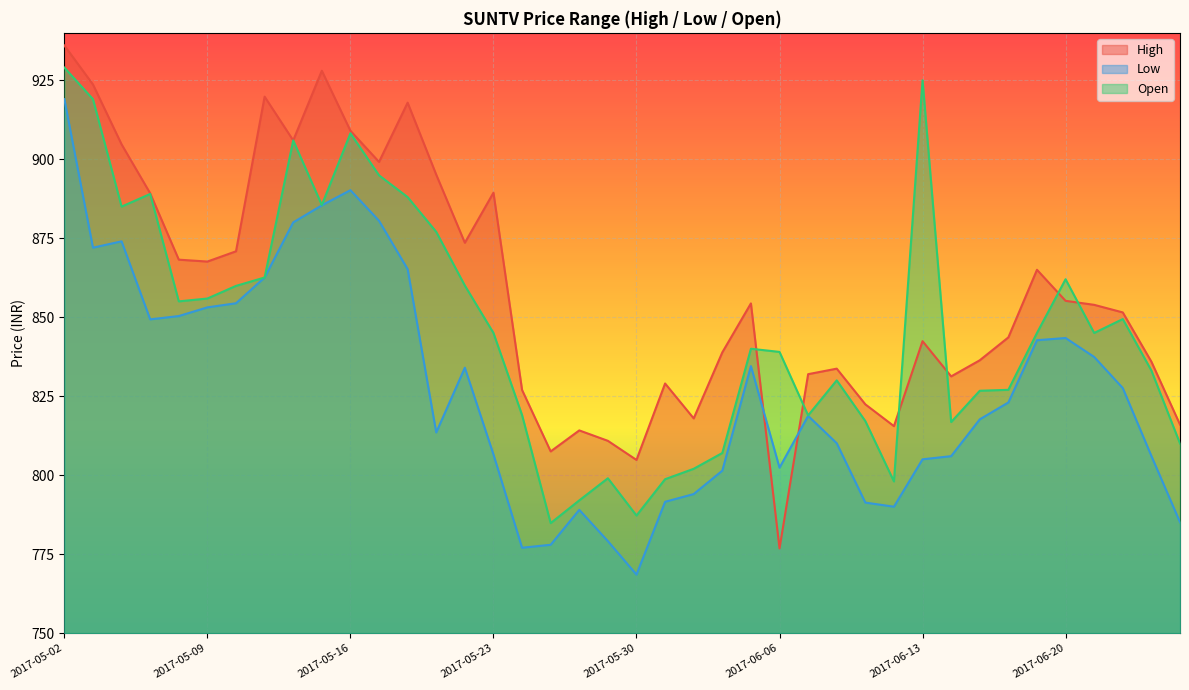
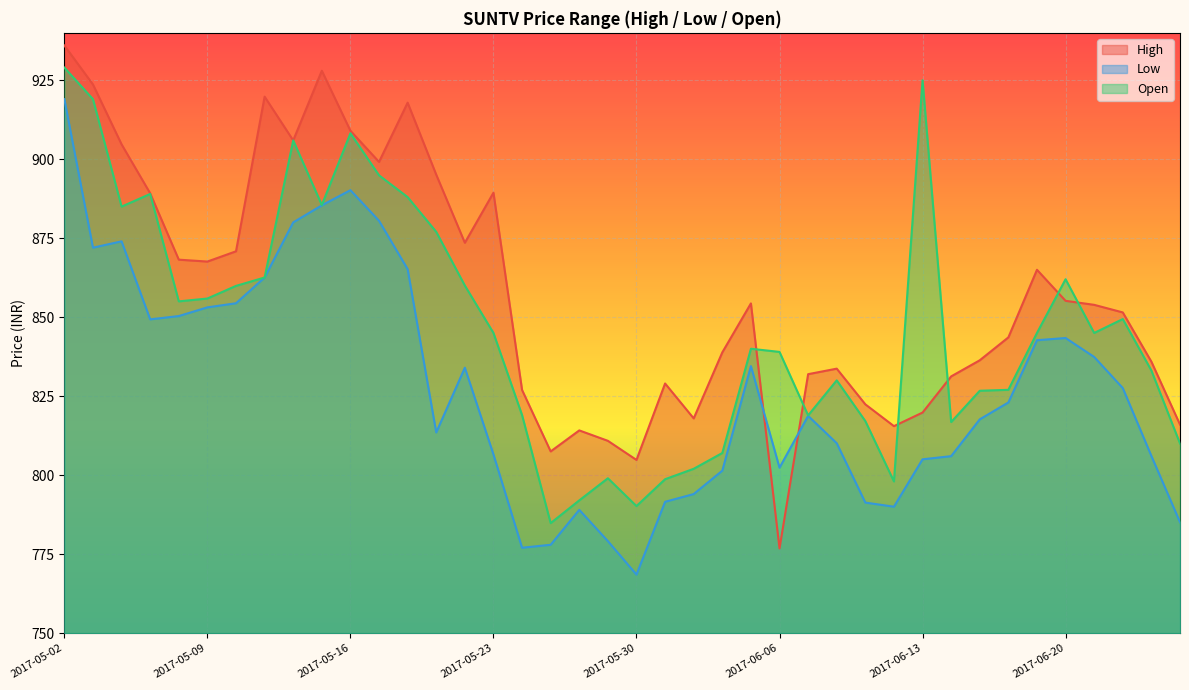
Open, 2017-05-30: 787 -> 790
High, 2017-06-13: 842 -> 820
